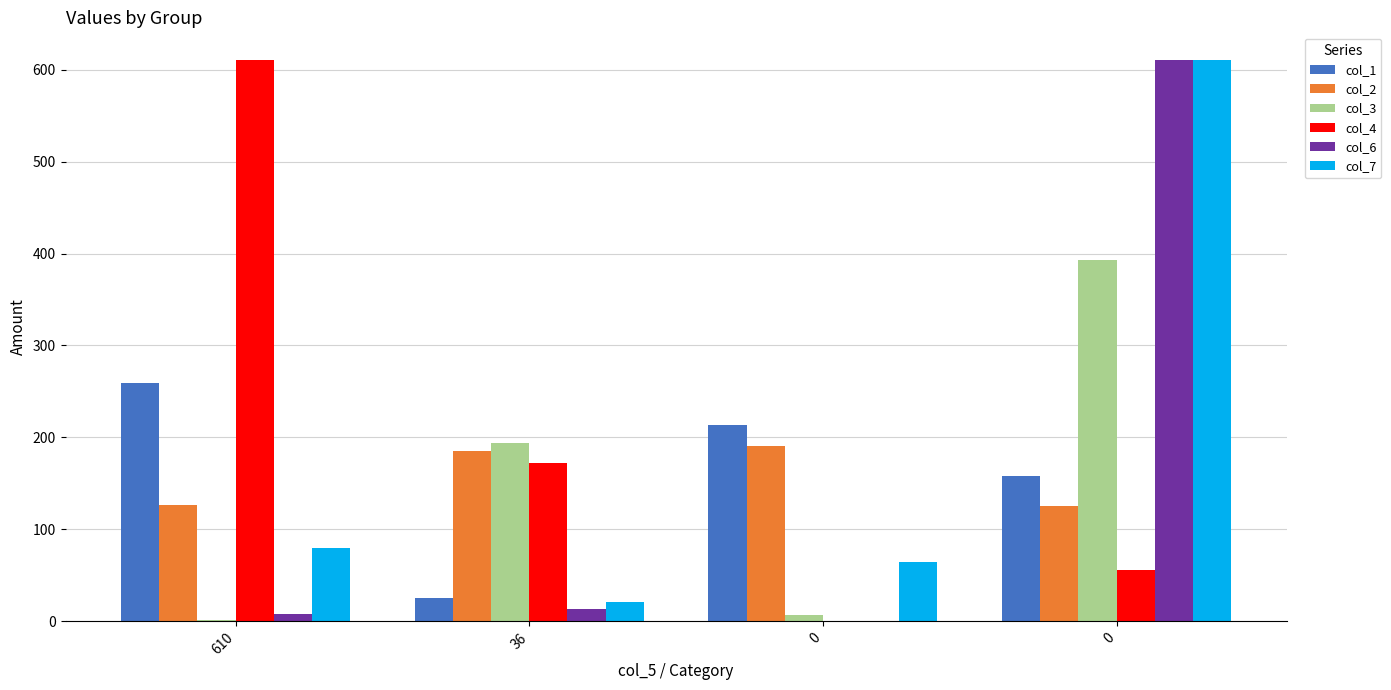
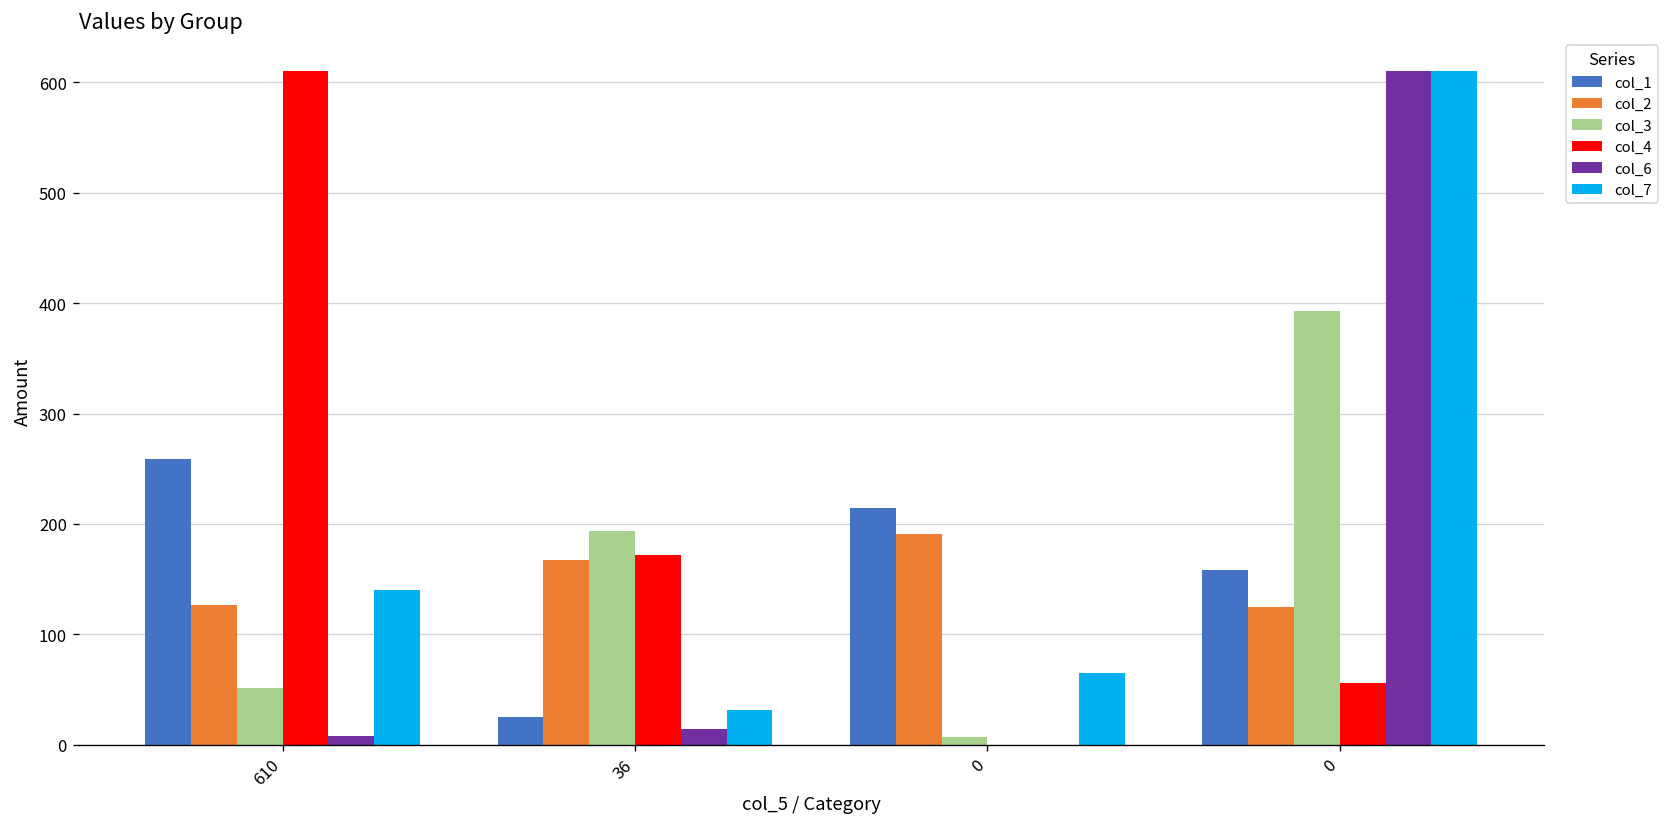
col_3, 610: 0 -> 50
col_7, 610: 80 -> 140
col_2, 36: 190 -> 170
col_7, 36: 20 -> 30
